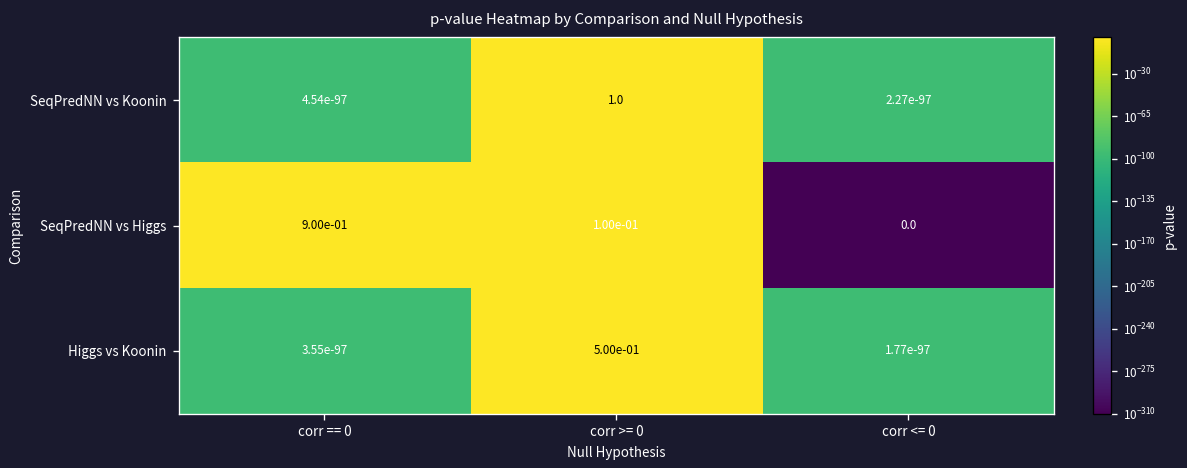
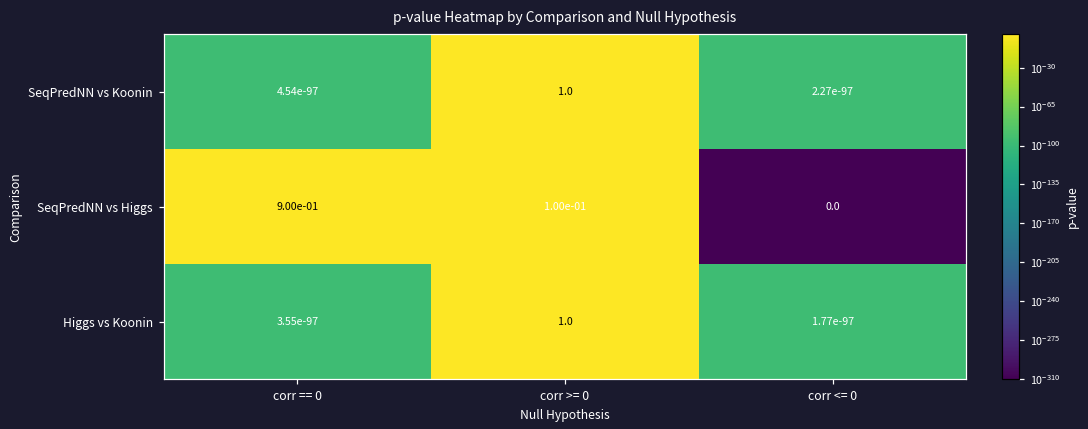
Higgs vs Koonin, corr >= 0: 5.00e-01 -> 1.0
